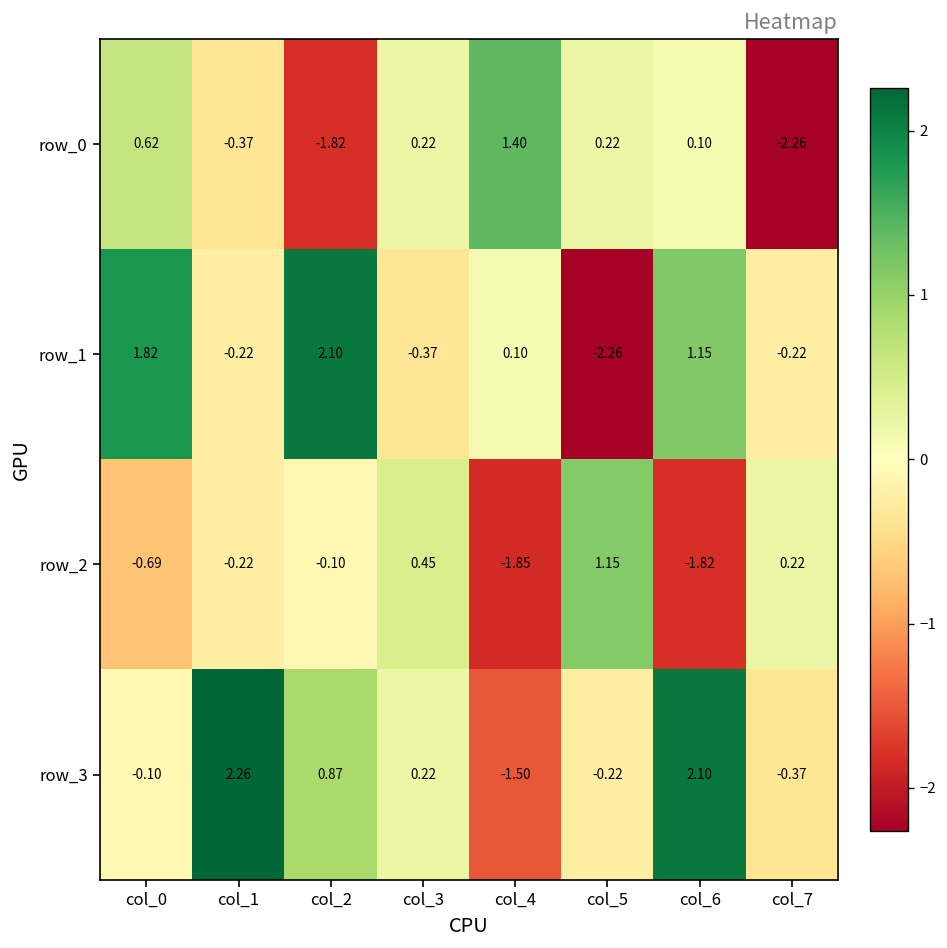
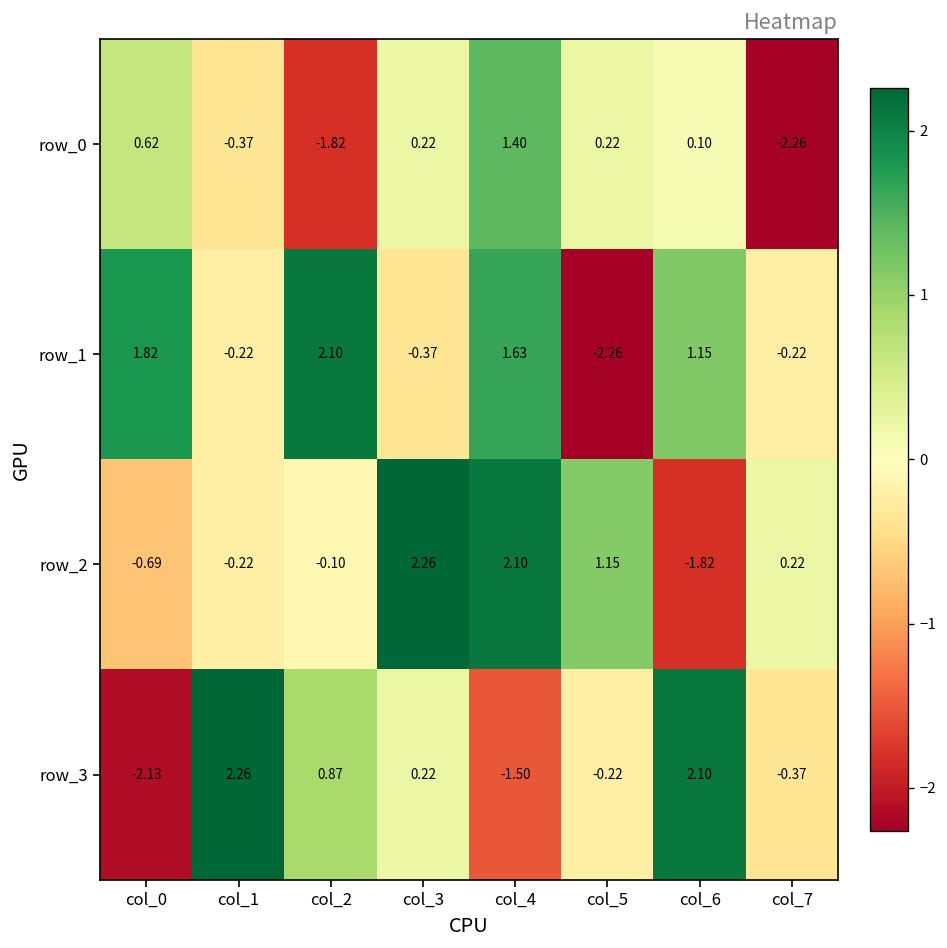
row_1, col_4: 0.10 -> 1.63
row_2, col_3: 0.45 -> 2.26
row_2, col_4: -1.85 -> 2.10
row_3, col_0: -0.10 -> -2.13
